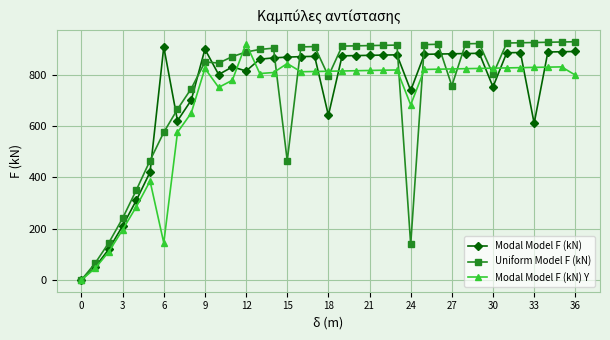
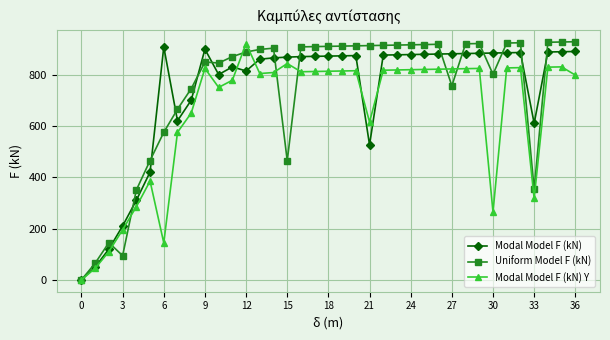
Uniform Model F (kN), 3: 240 -> 90
Modal Model F (kN), 18: 640 -> 870
Uniform Model F (kN), 18: 790 -> 910
Modal Model F (kN), 21: 880 -> 530
Modal Model F (kN) Y, 21: 820 -> 620
Modal Model F (kN), 24: 740 -> 880
Uniform Model F (kN), 24: 140 -> 920
Modal Model F (kN) Y, 24: 680 -> 820
Modal Model F (kN), 30: 750 -> 880
Modal Model F (kN) Y, 30: 830 -> 260
Uniform Model F (kN), 33: 930 -> 350
Modal Model F (kN) Y, 33: 830 -> 320
